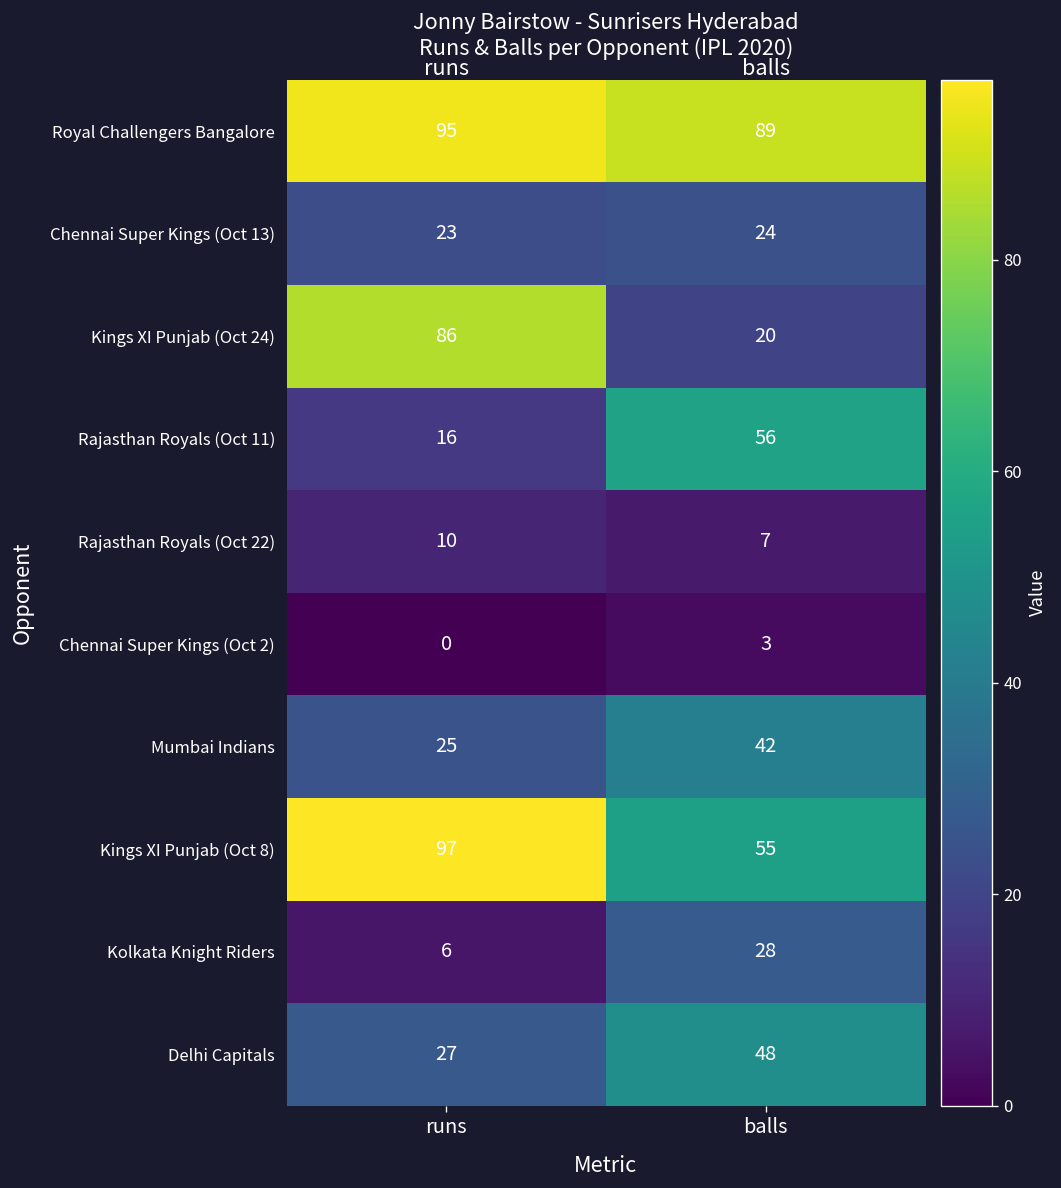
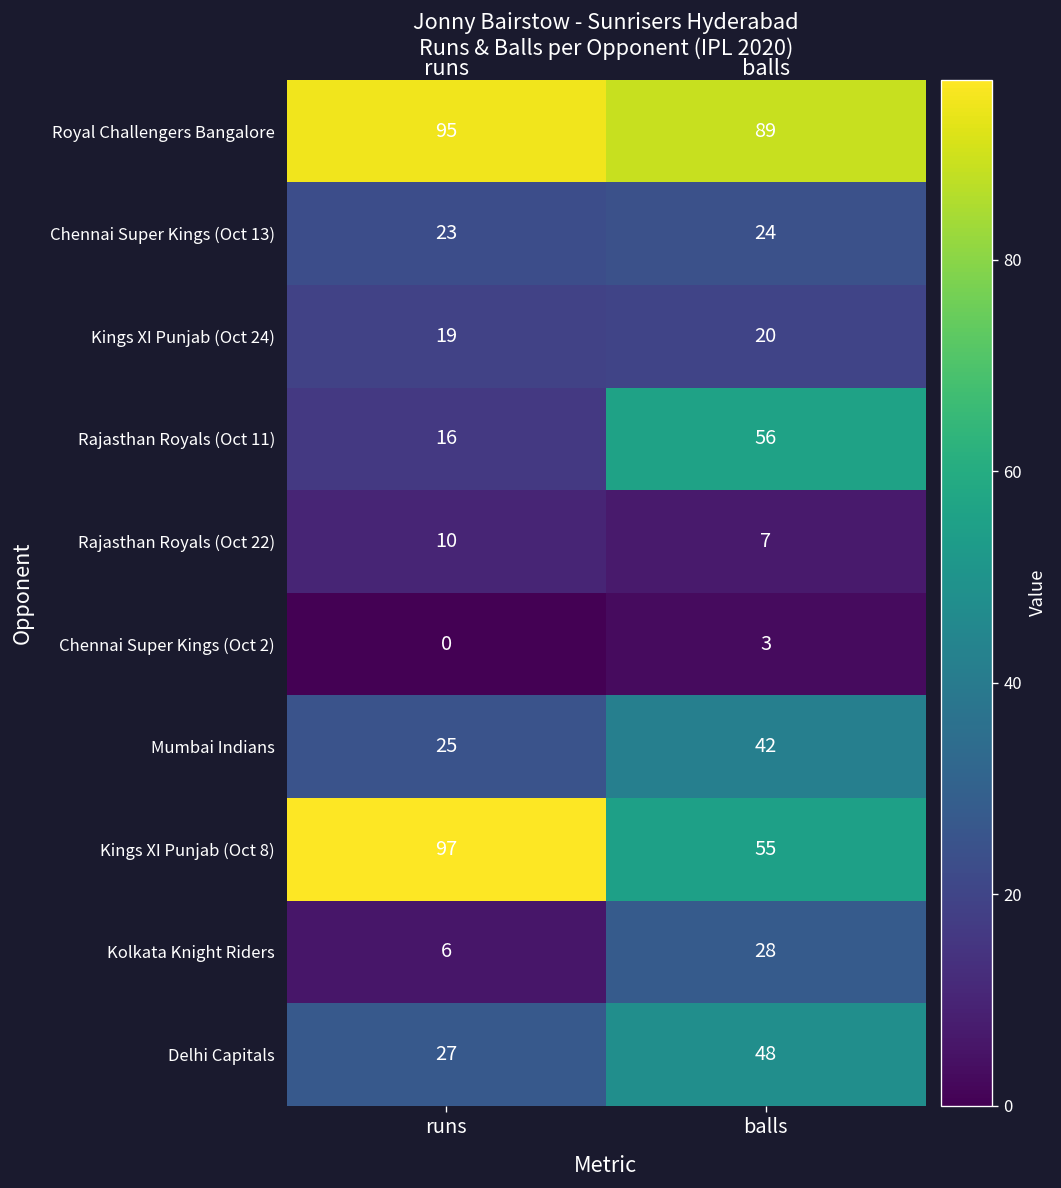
Kings XI Punjab (Oct 24), runs: 86 -> 19
